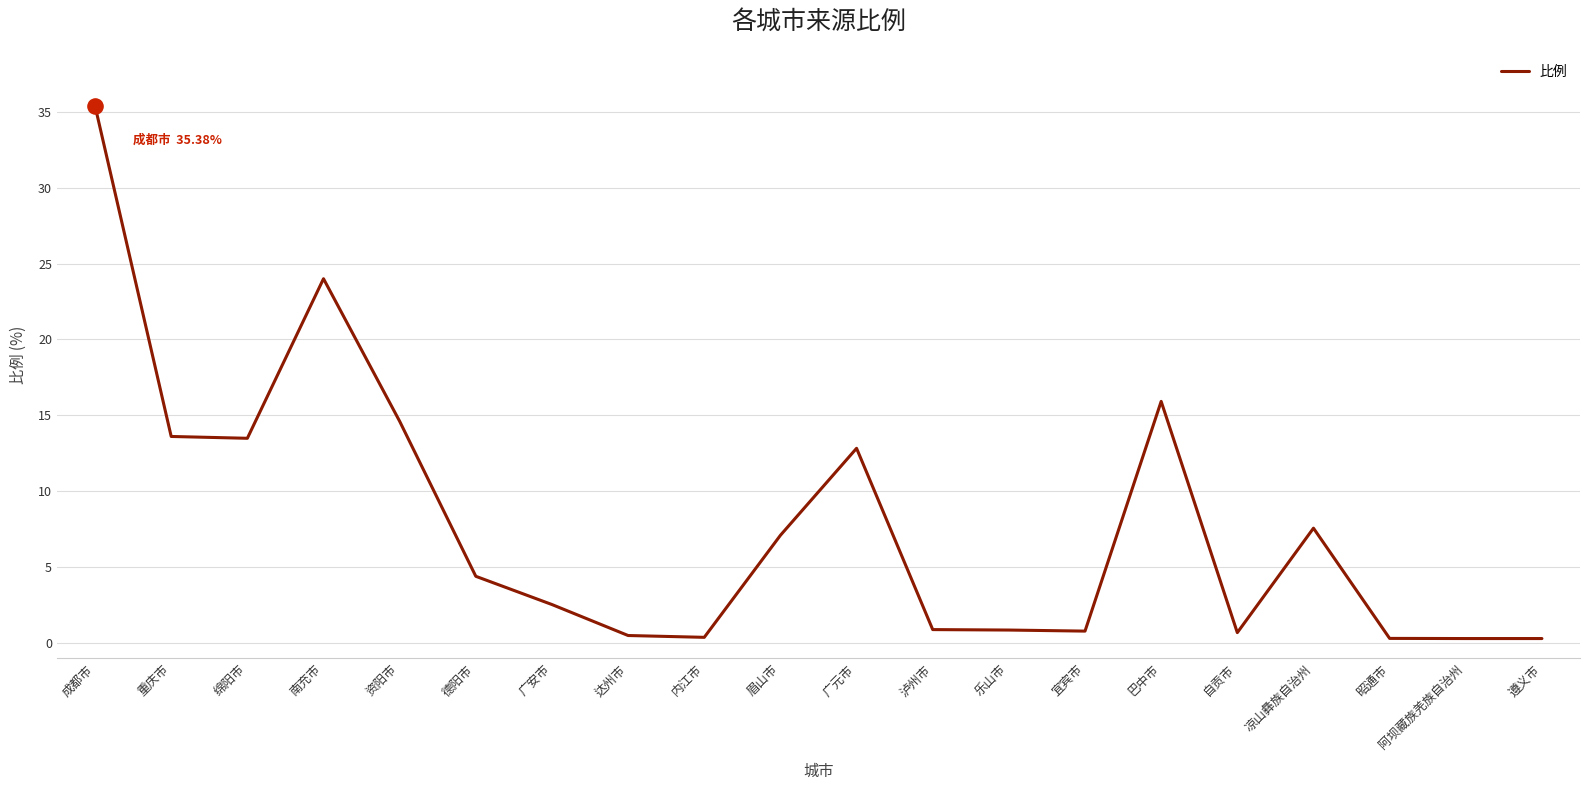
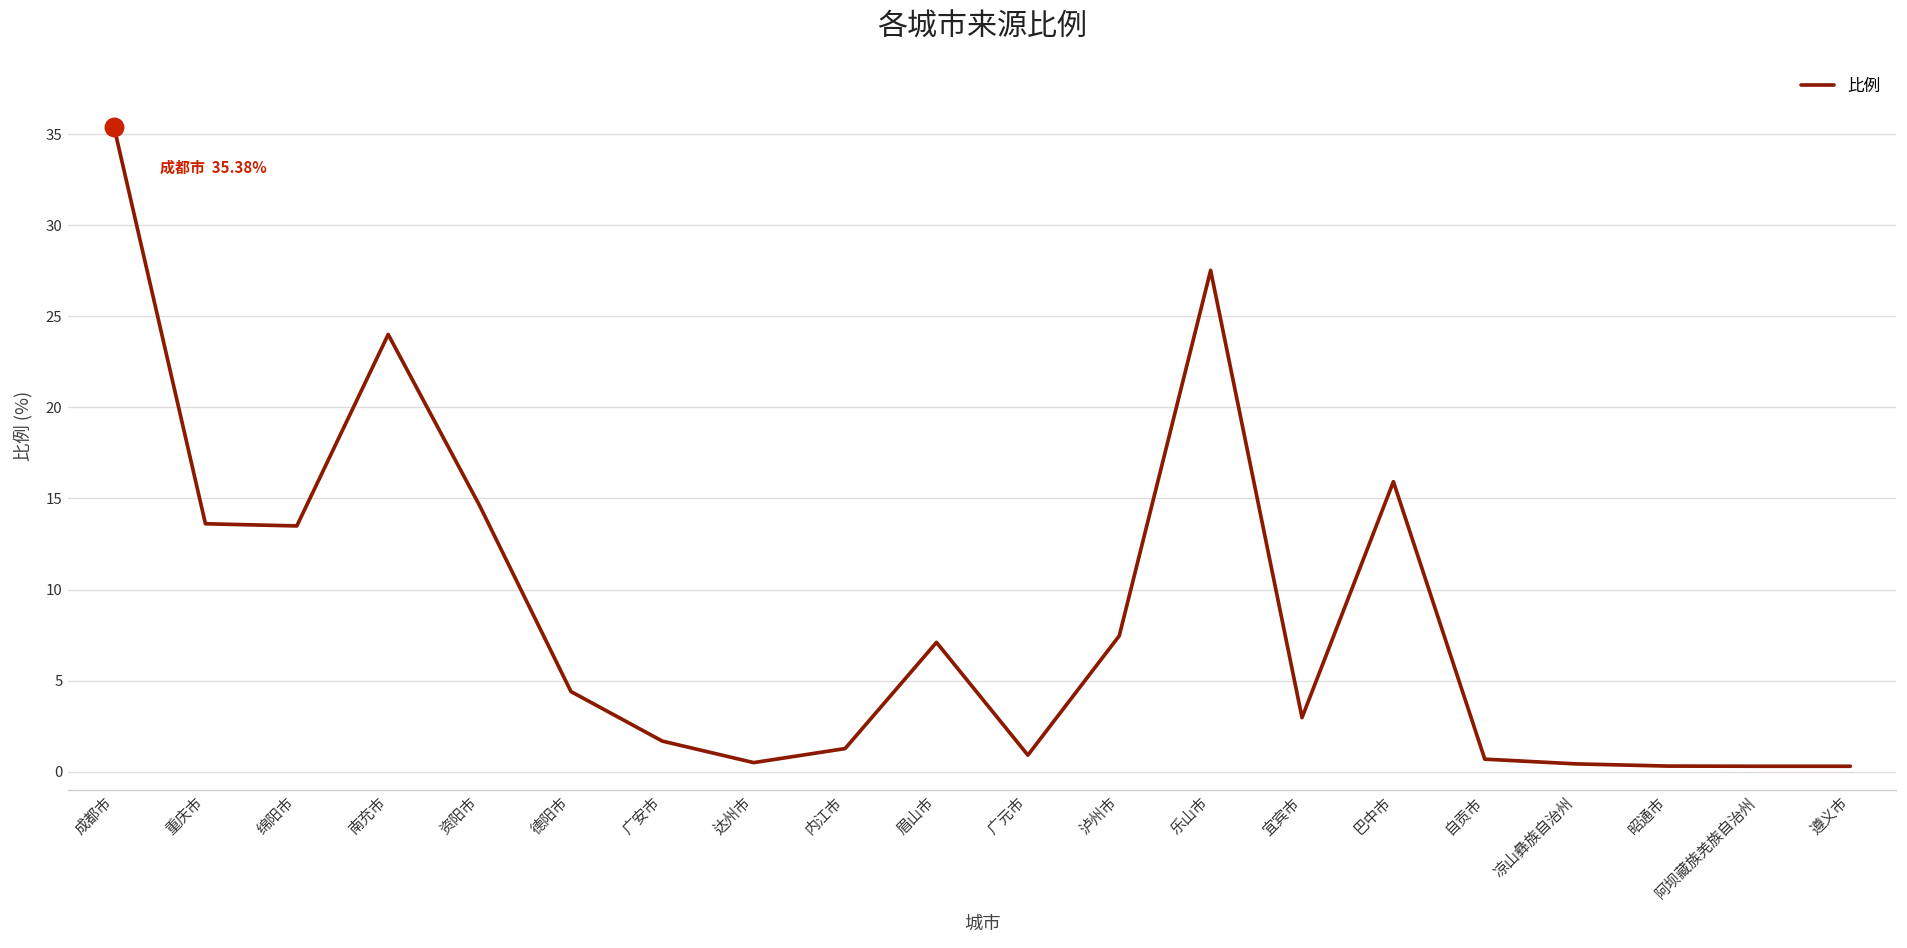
比例, 广安市: 2.5 -> 1.7
比例, 内江市: 0.4 -> 1.3
比例, 广元市: 12.8 -> 0.9
比例, 泸州市: 0.9 -> 7.5
比例, 乐山市: 0.9 -> 27.5
比例, 宜宾市: 0.8 -> 3.0
比例, 凉山彝族自治州: 7.6 -> 0.4
